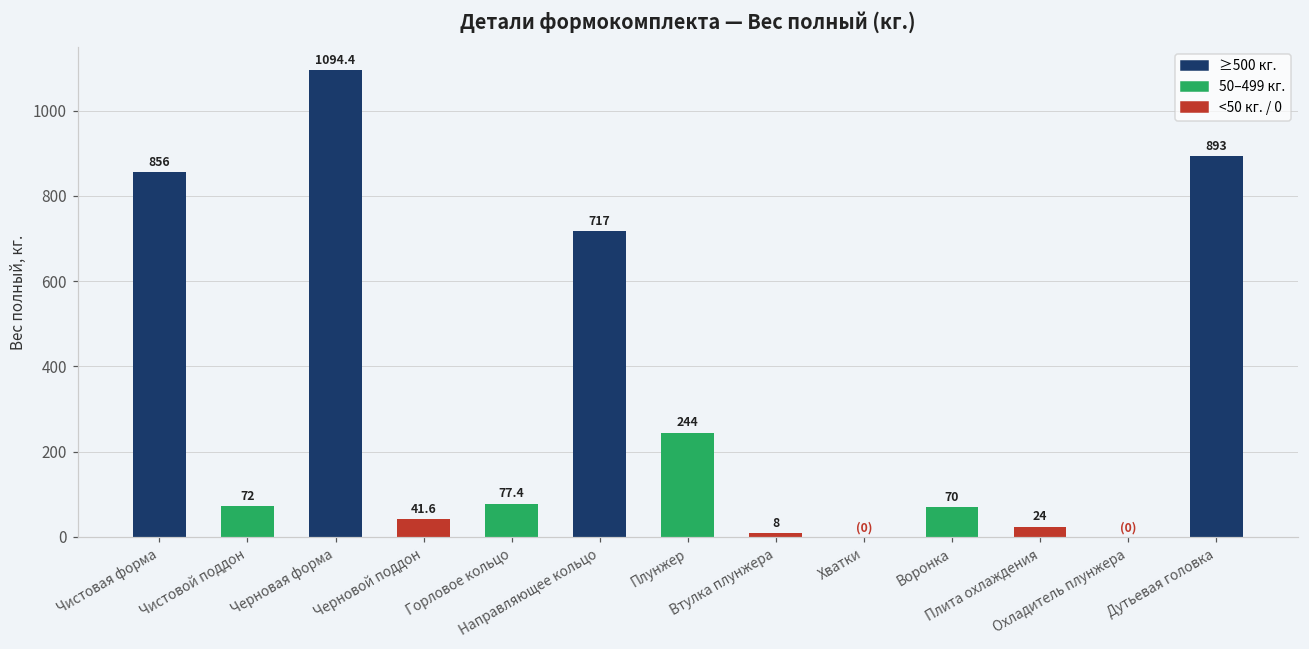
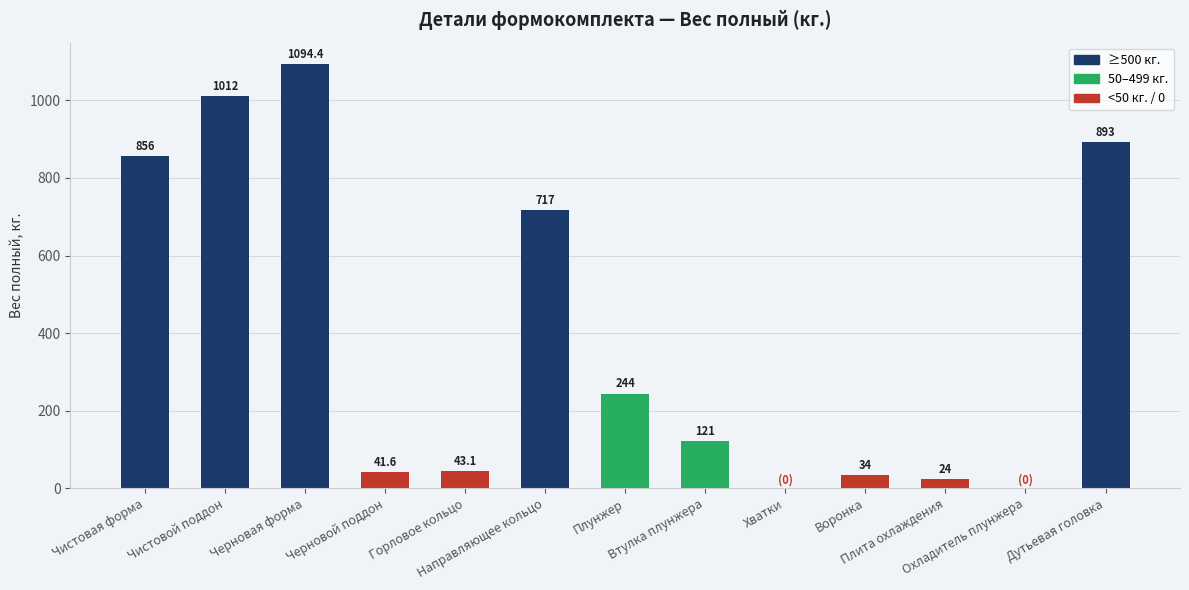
Чистовой поддон: 72 -> 1012
Горловое кольцо: 77.4 -> 43.1
Втулка плунжера: 8 -> 121
Воронка: 70 -> 34
